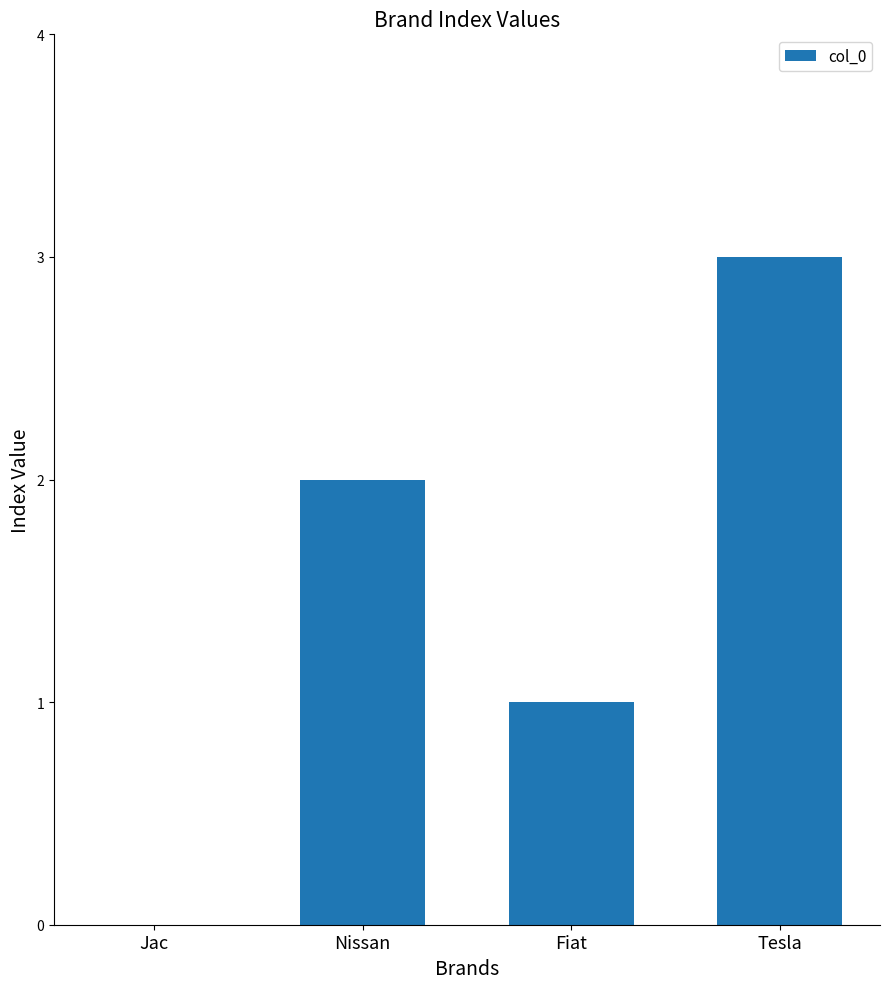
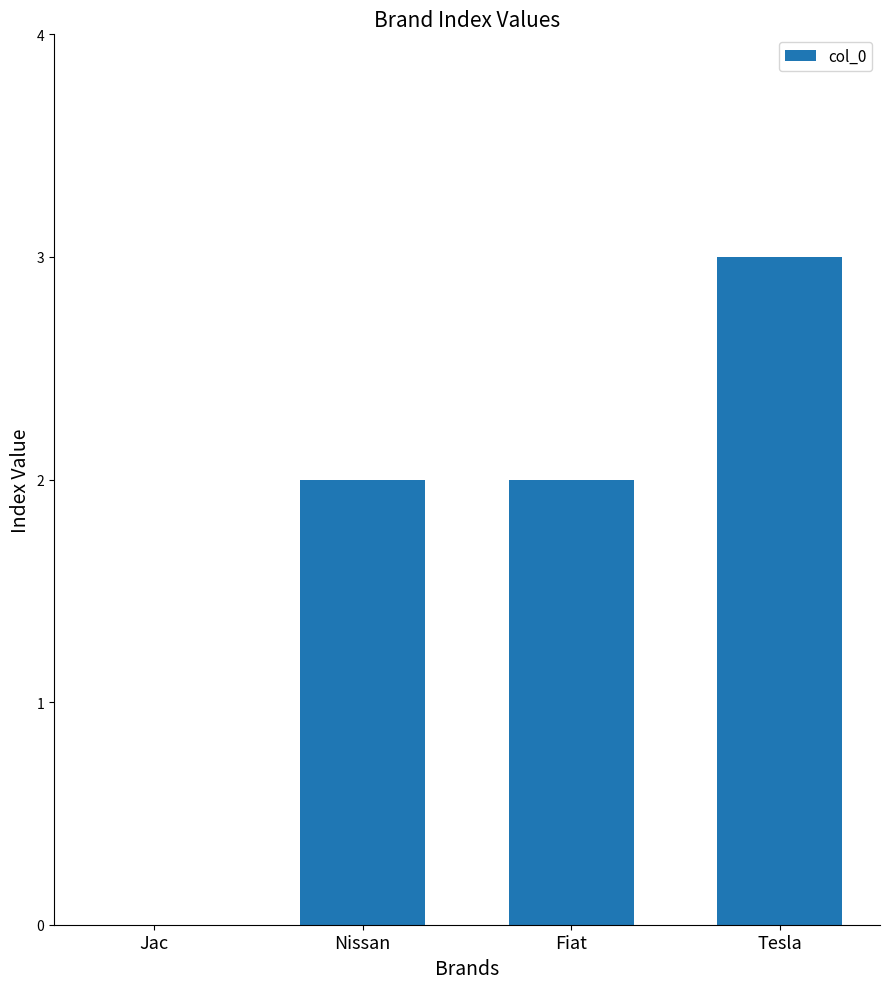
Fiat: 1 -> 2
